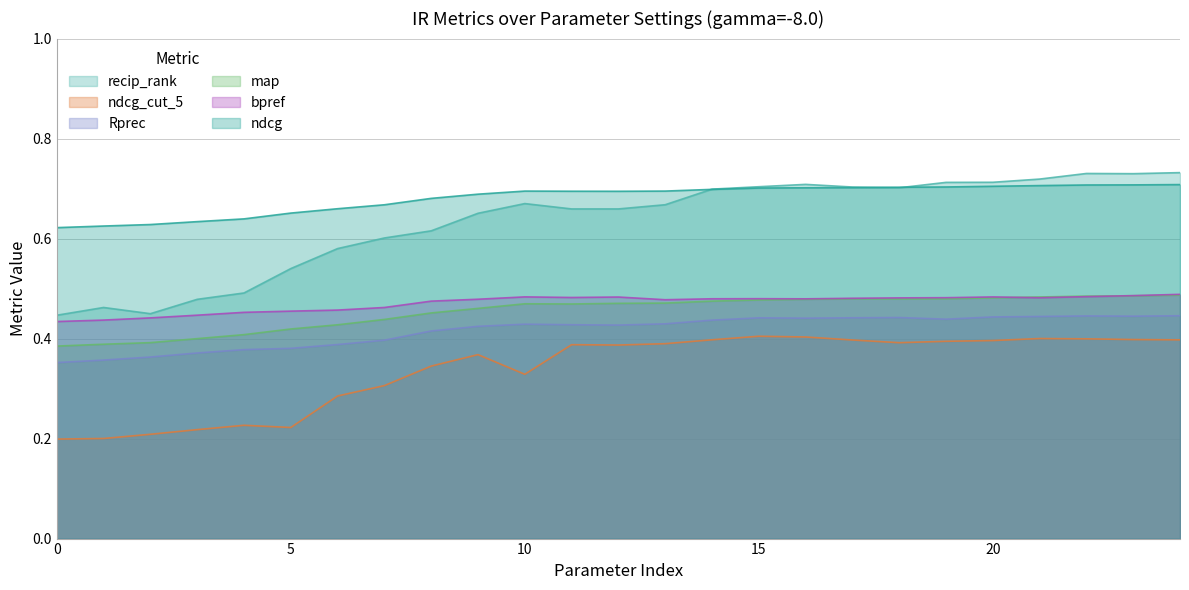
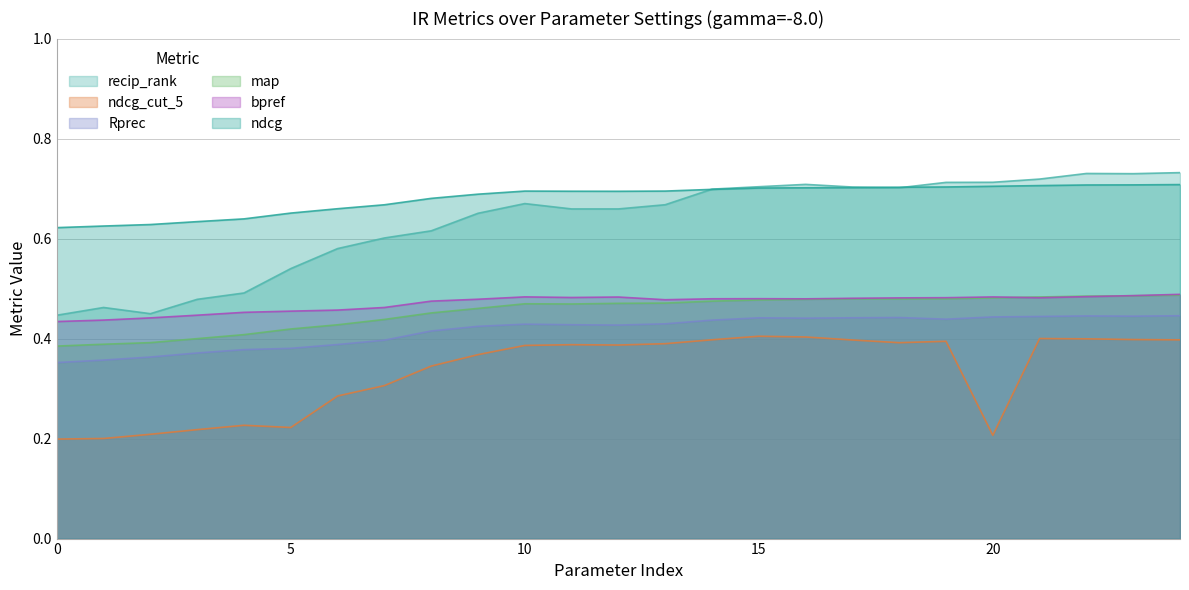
ndcg_cut_5, 10: 0.33 -> 0.39
ndcg_cut_5, 20: 0.40 -> 0.21
